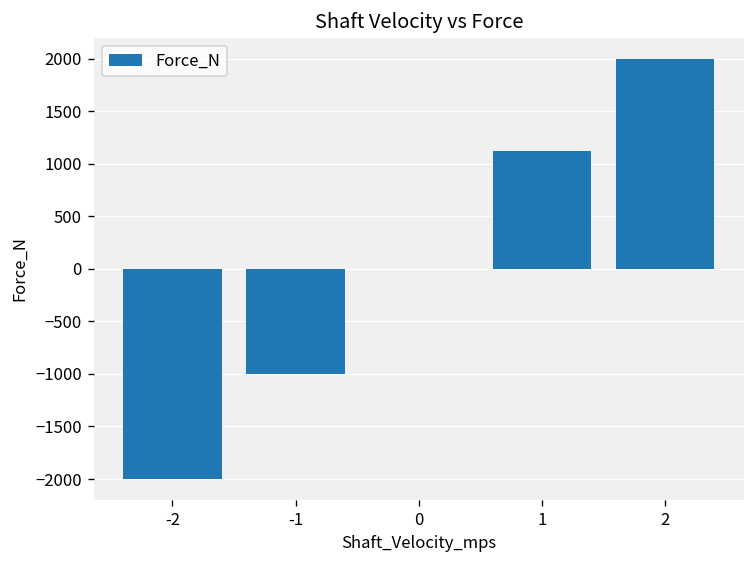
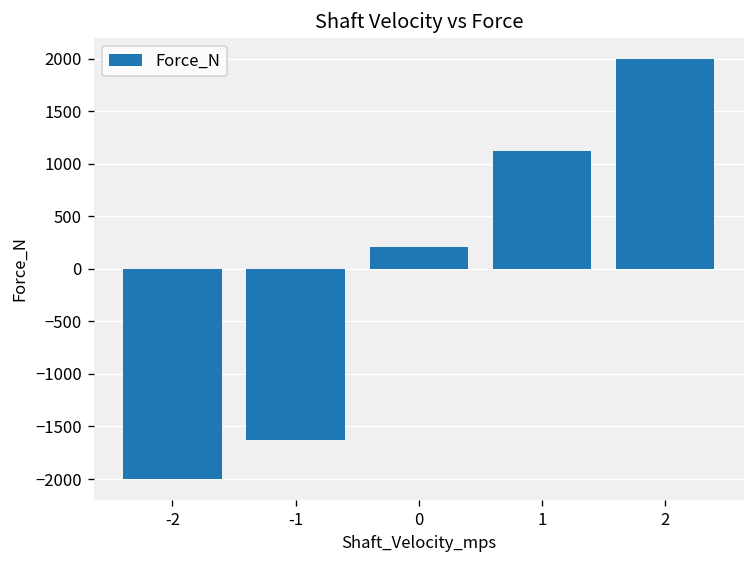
-1: -1000 -> -1600
0: 0 -> 200
